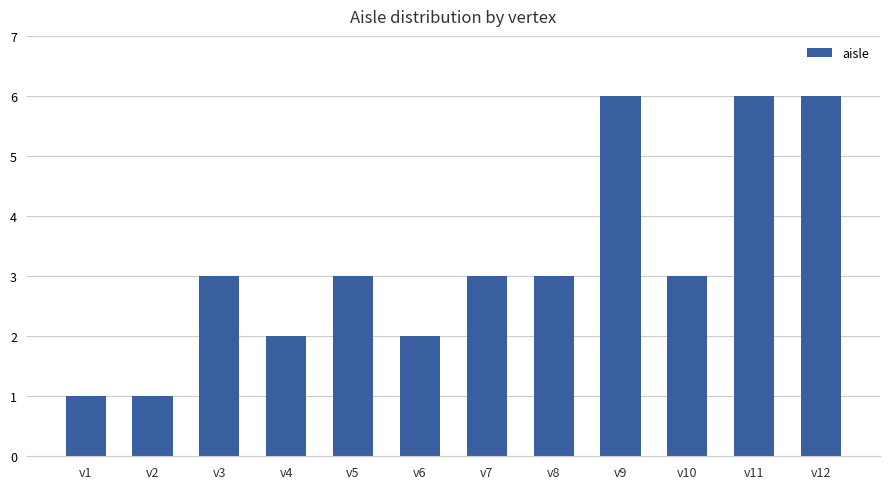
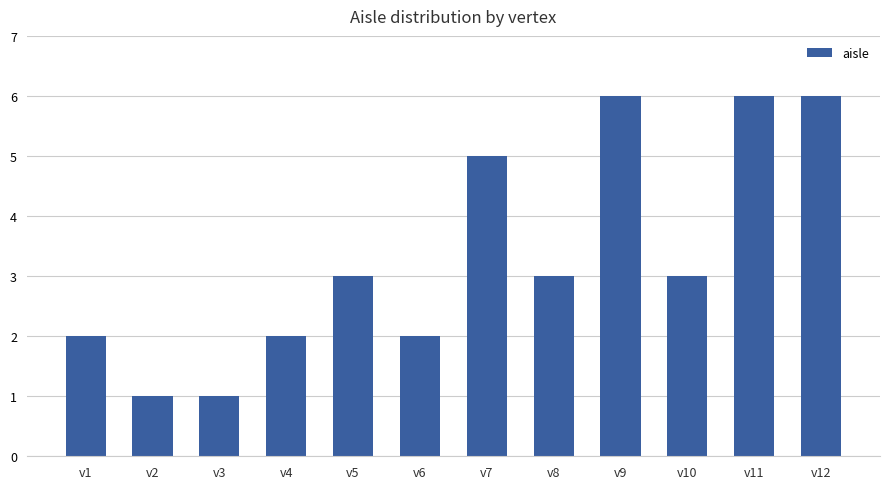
v1: 1 -> 2
v3: 3 -> 1
v7: 3 -> 5
